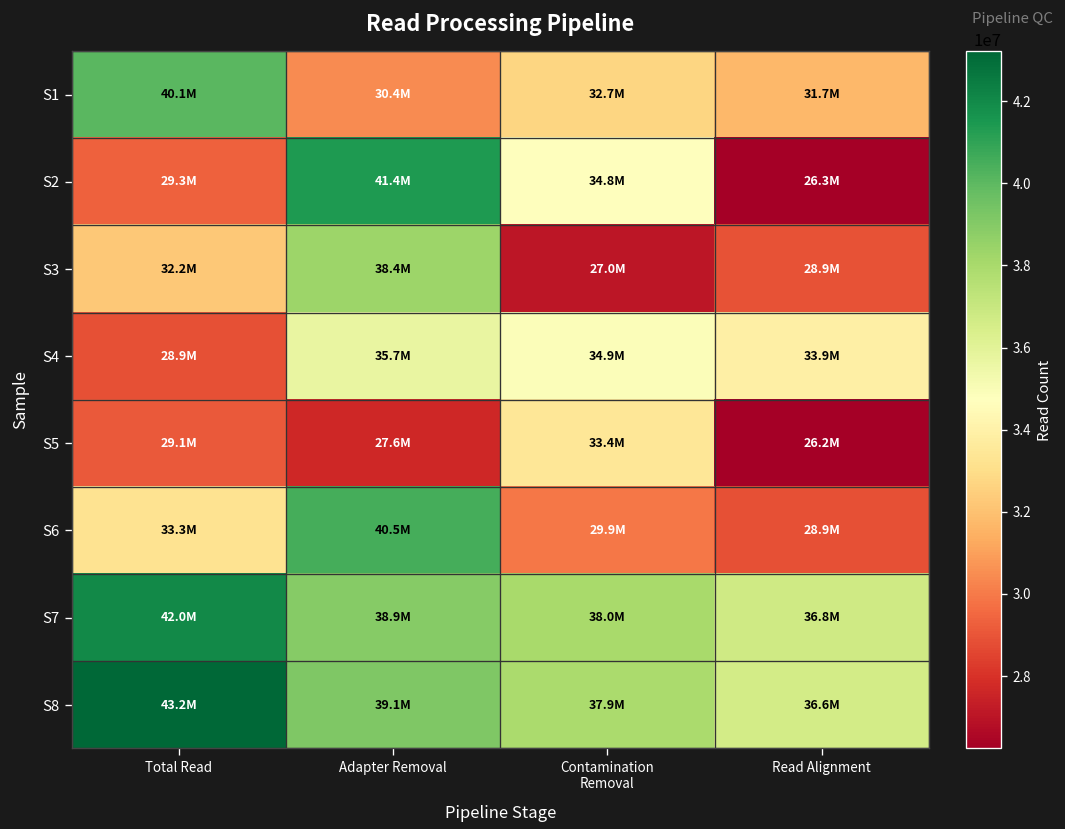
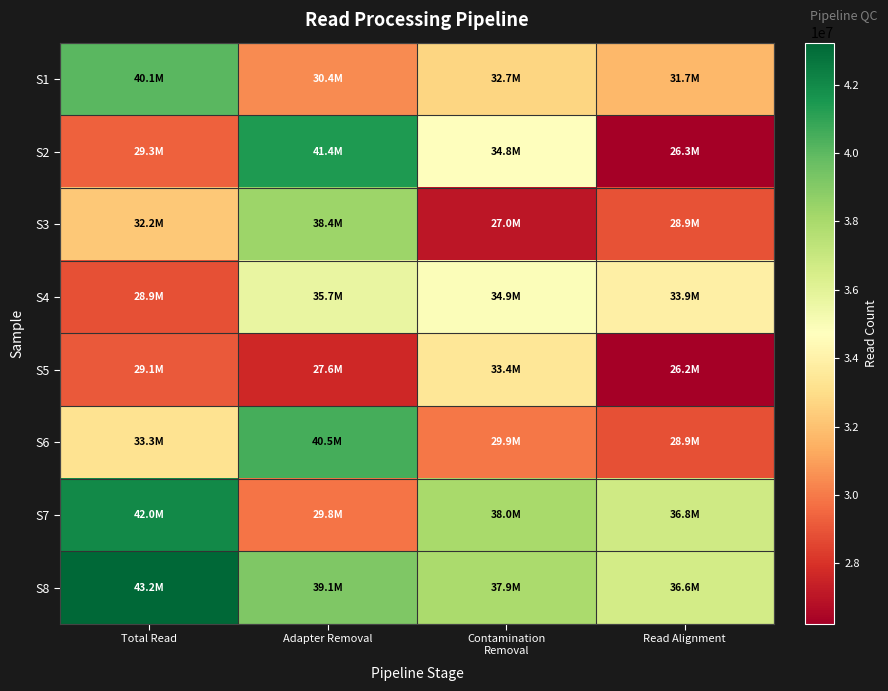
S7, Adapter Removal: 38.9M -> 29.8M
